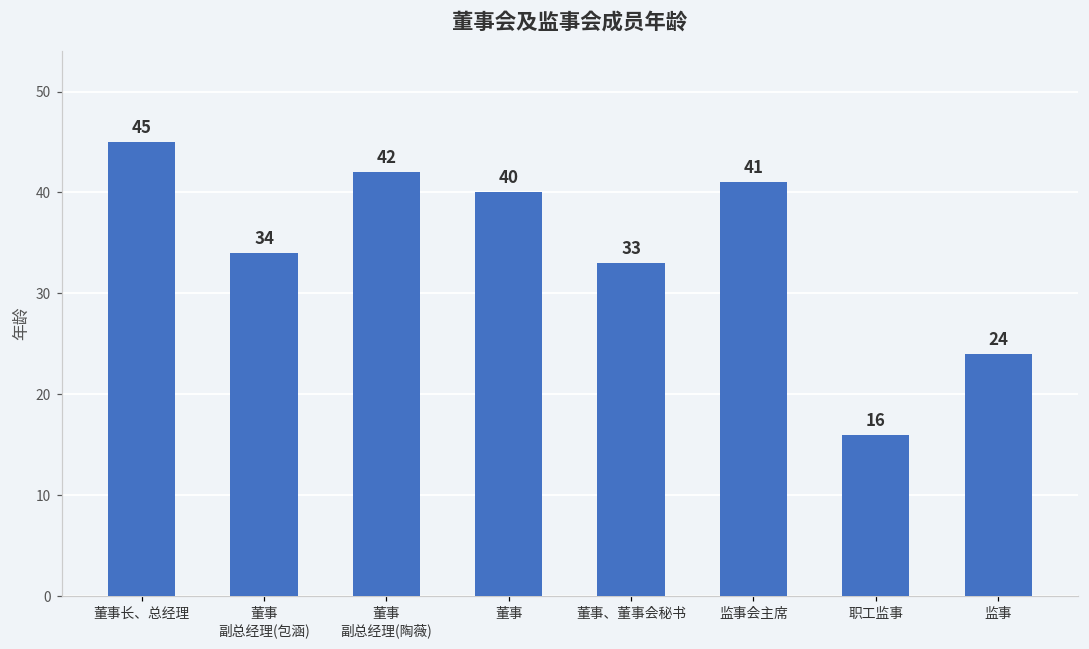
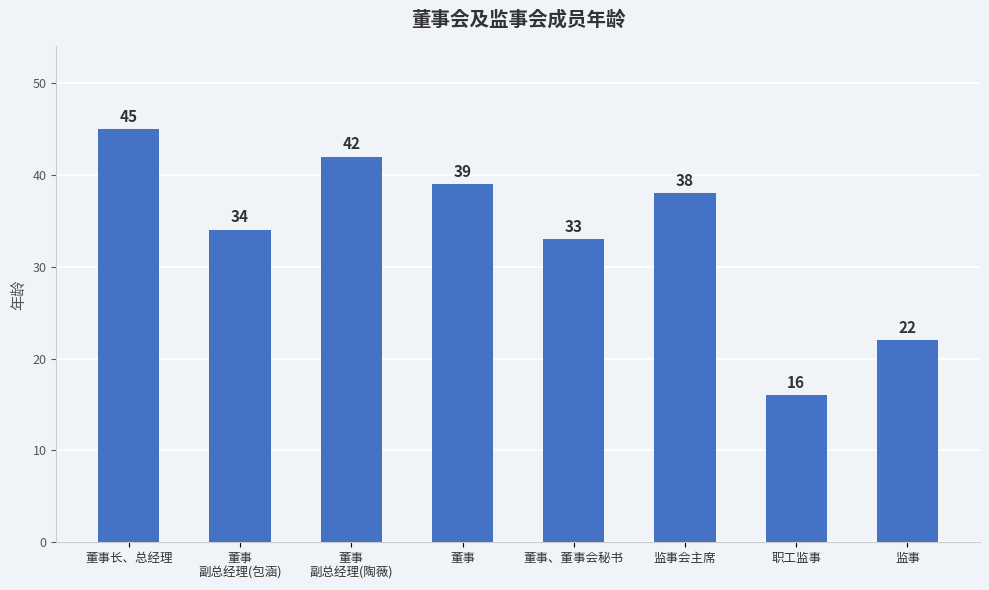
董事: 40 -> 39
监事会主席: 41 -> 38
监事: 24 -> 22
